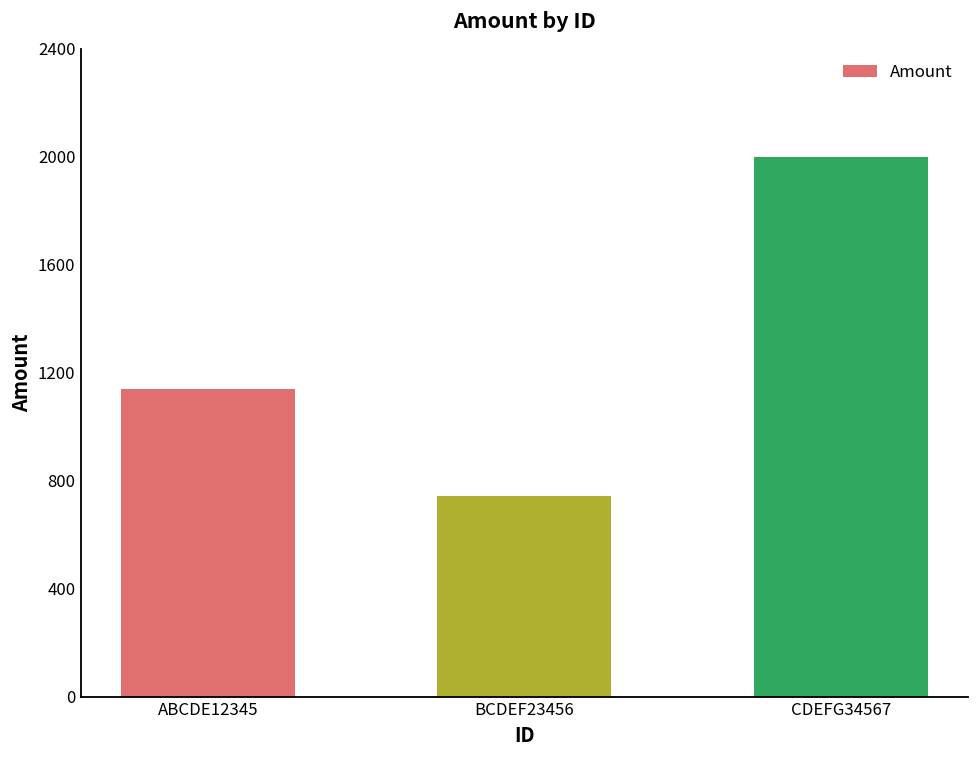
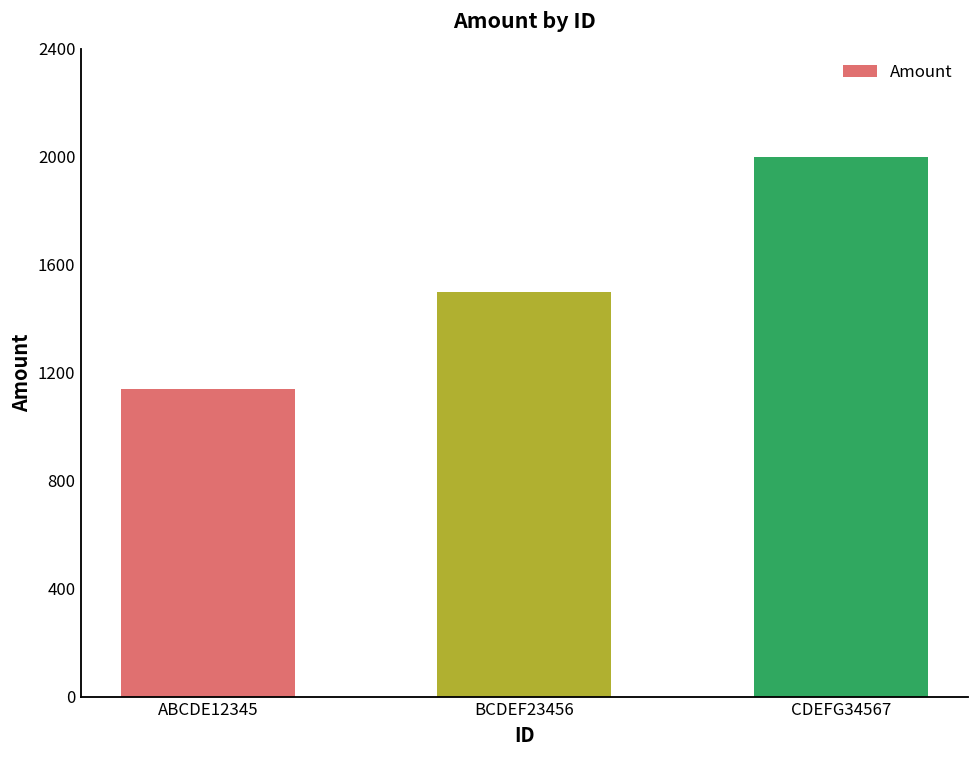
BCDEF23456: 740 -> 1500
